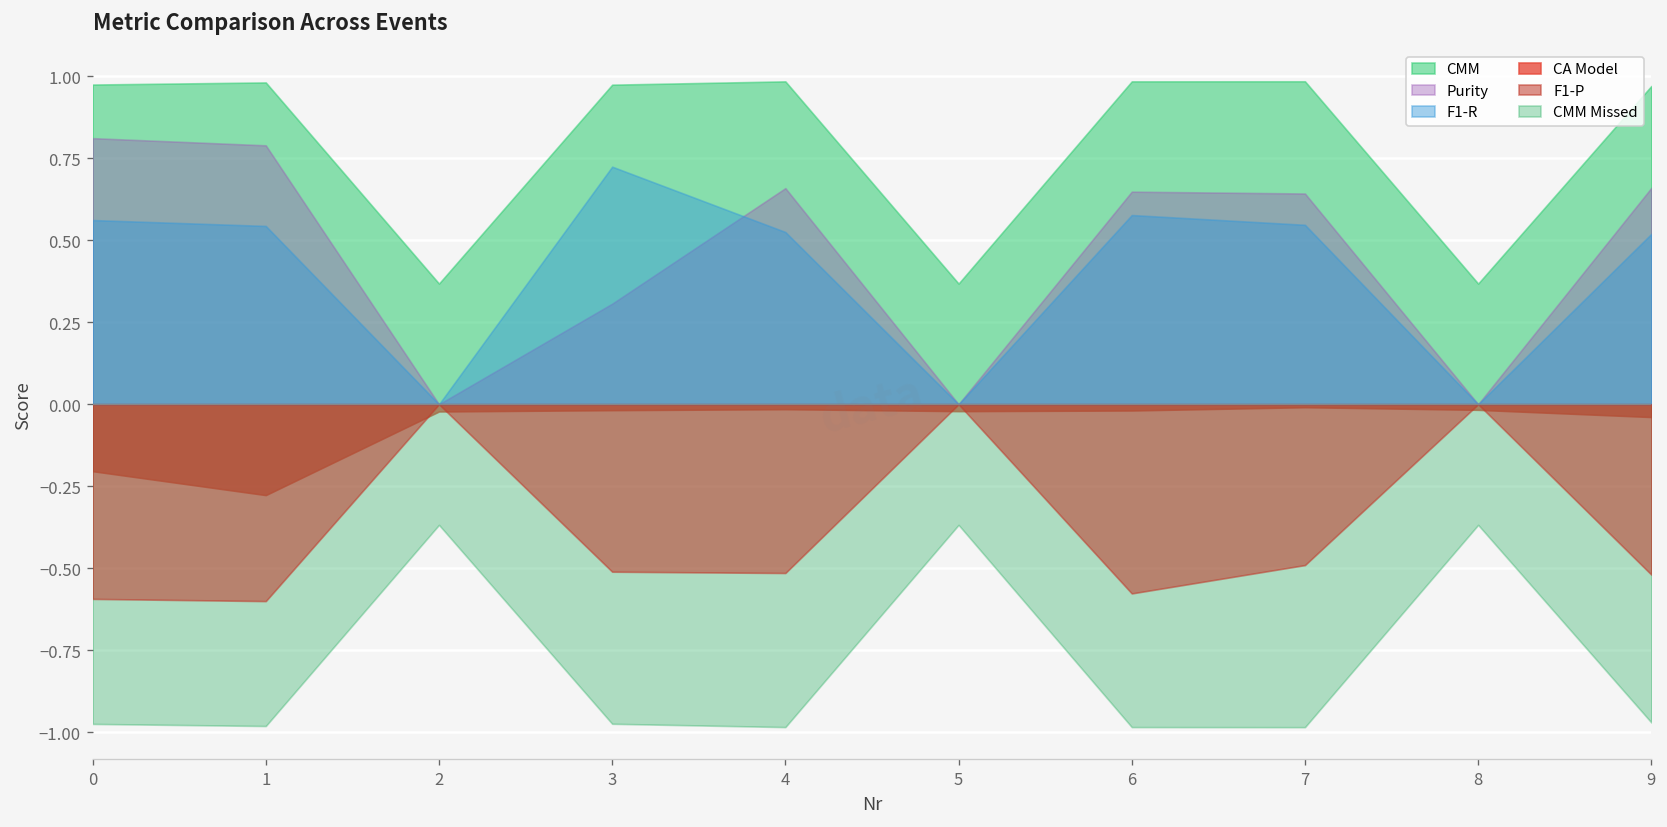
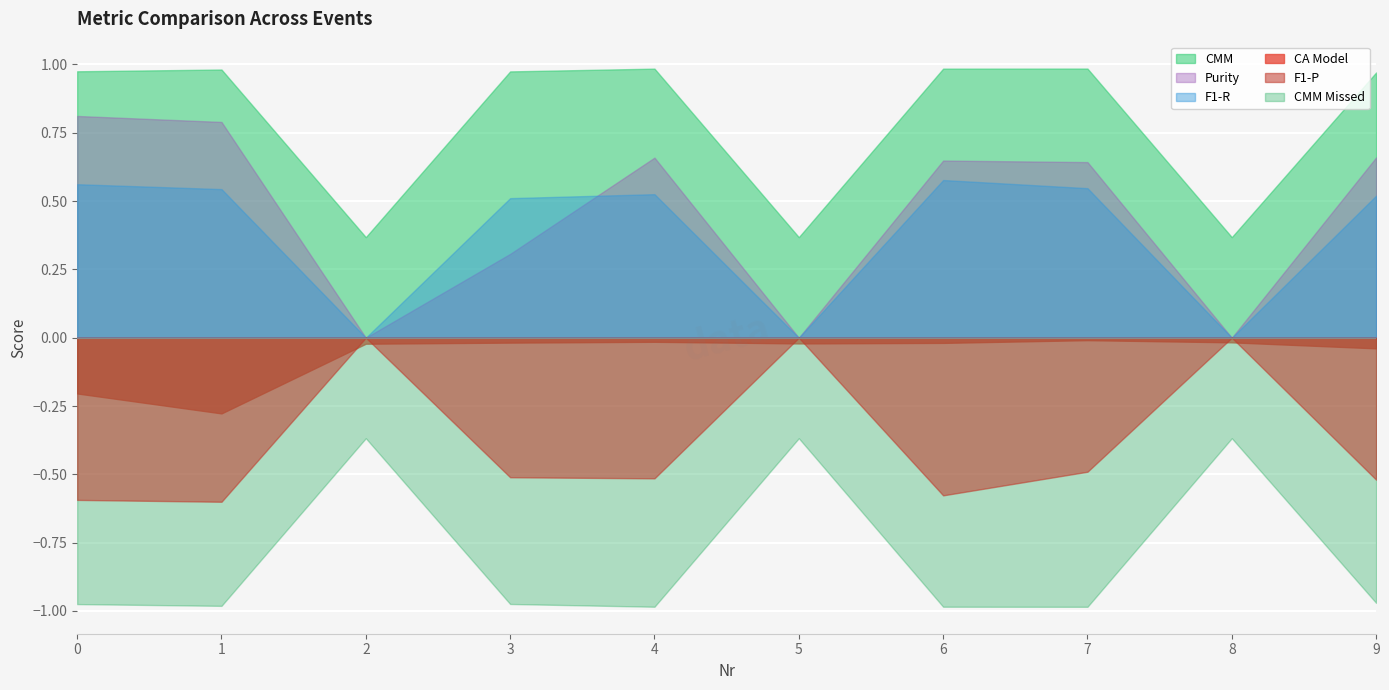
F1-R, 3: 0.72 -> 0.51
